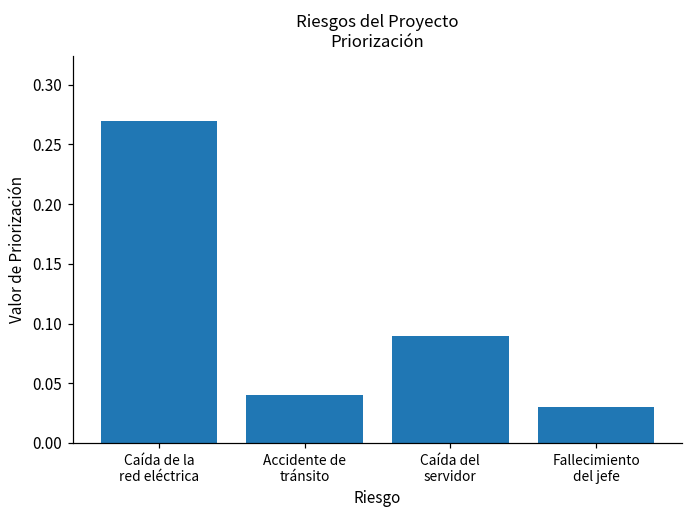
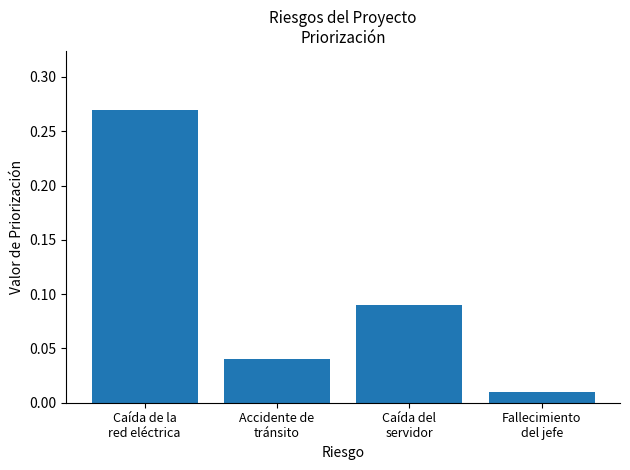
Fallecimiento del jefe: 0.03 -> 0.01
